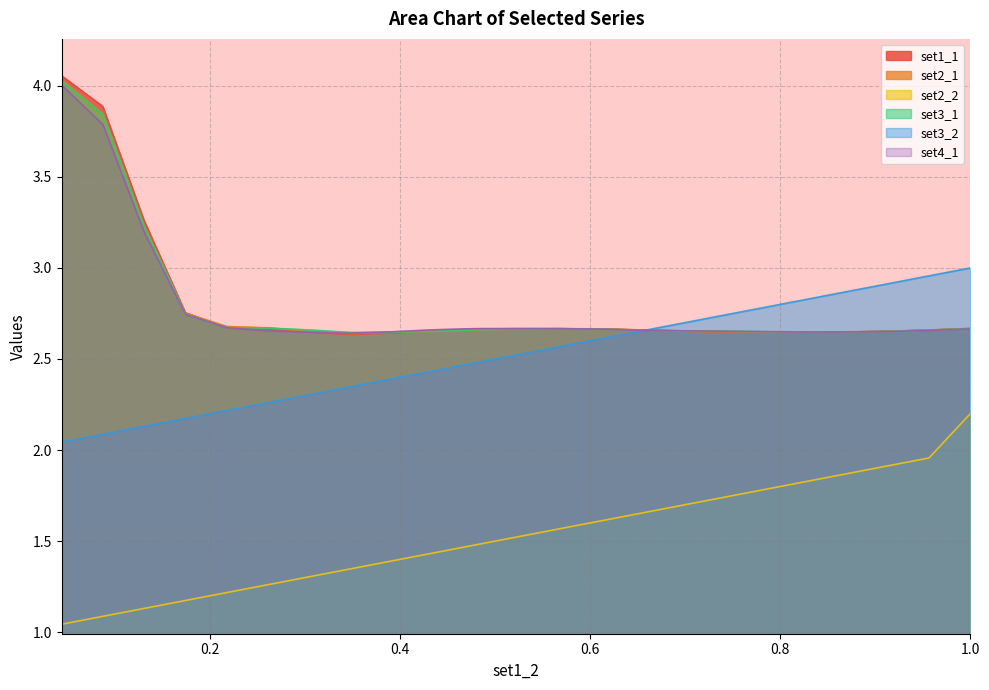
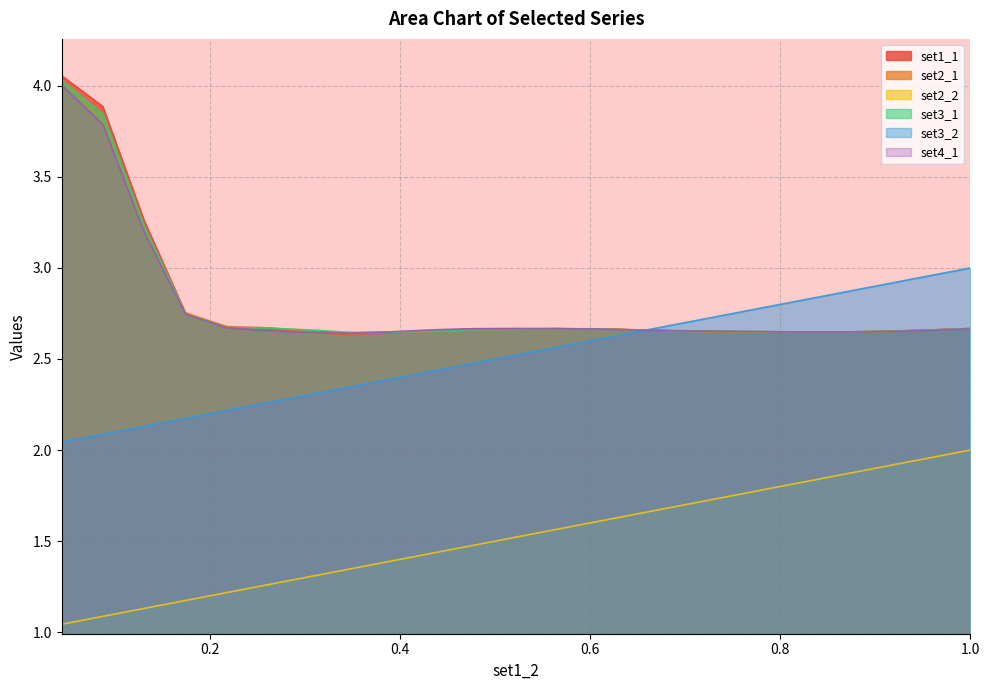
set2_2, 1.0: 2.2 -> 2.0
